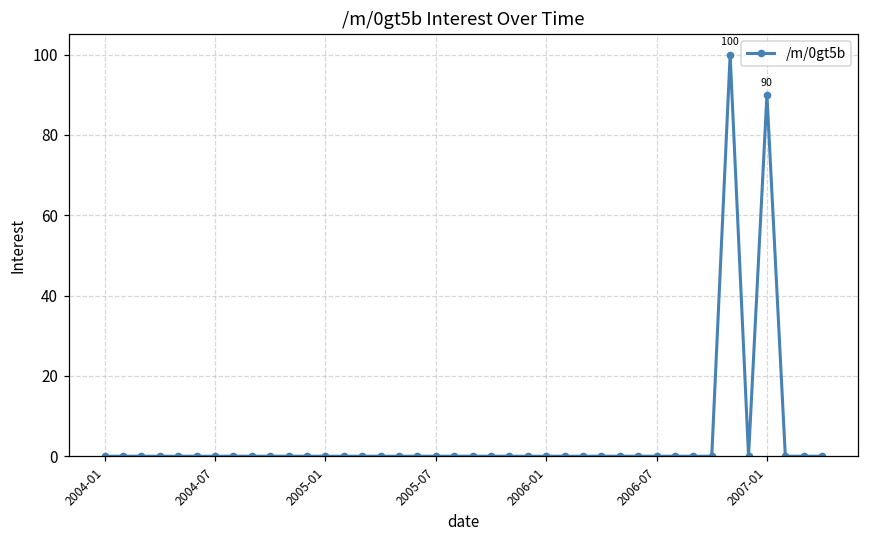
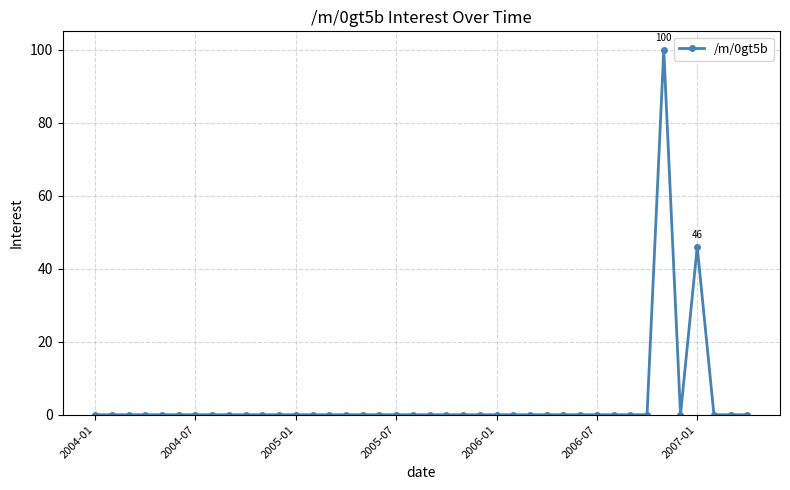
2007-01: 90 -> 46
